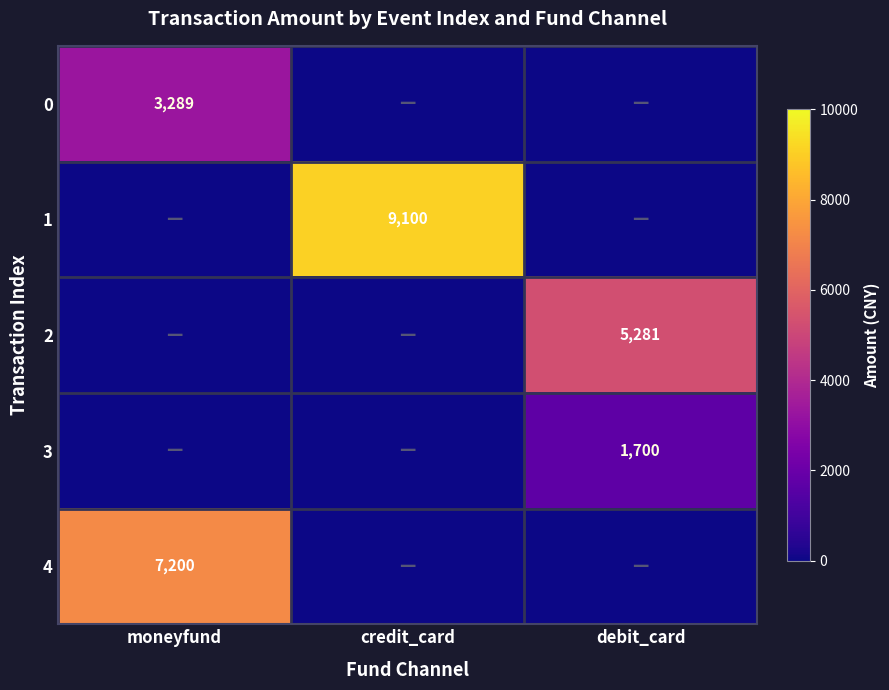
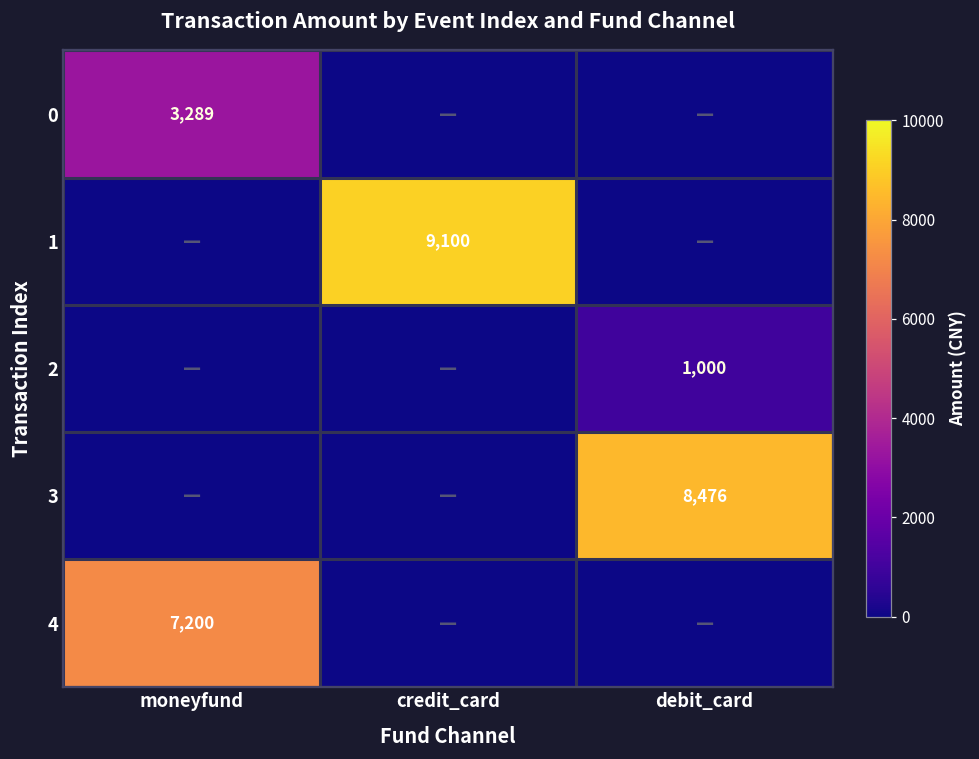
2, debit_card: 5,281 -> 1,000
3, debit_card: 1,700 -> 8,476
